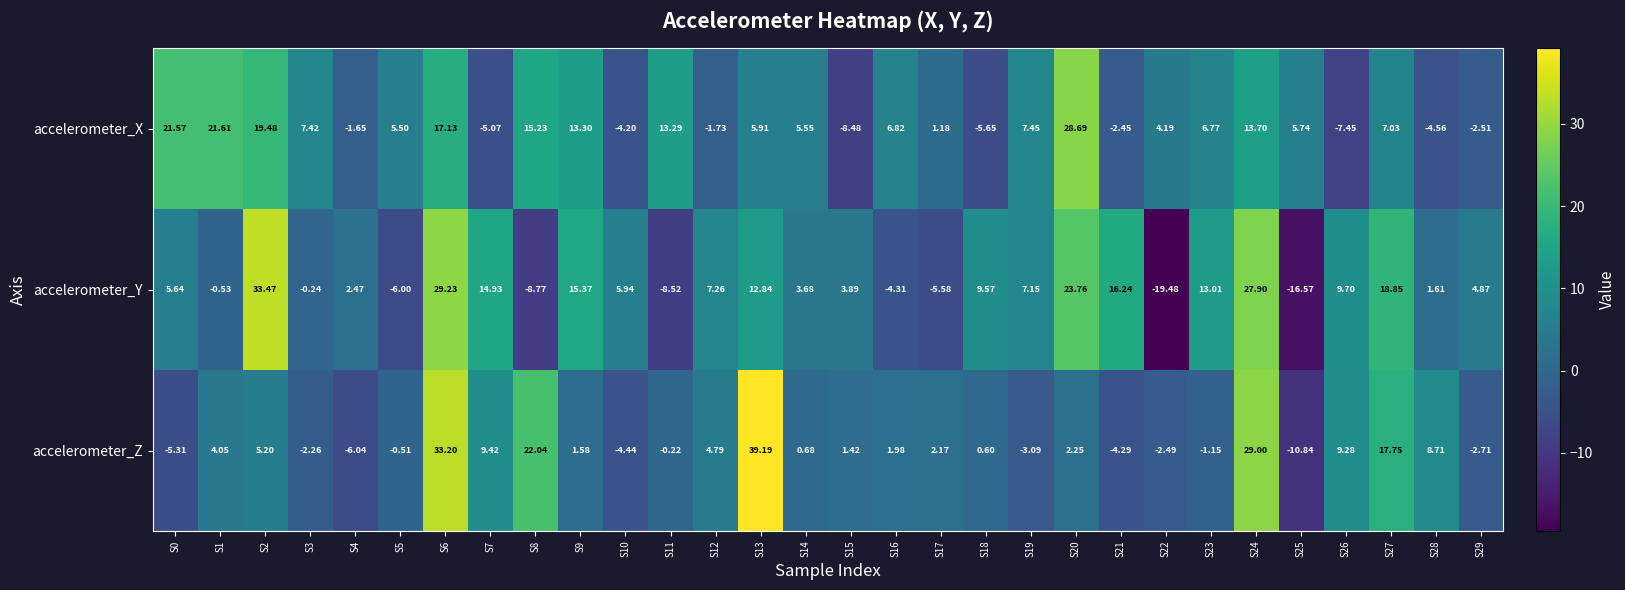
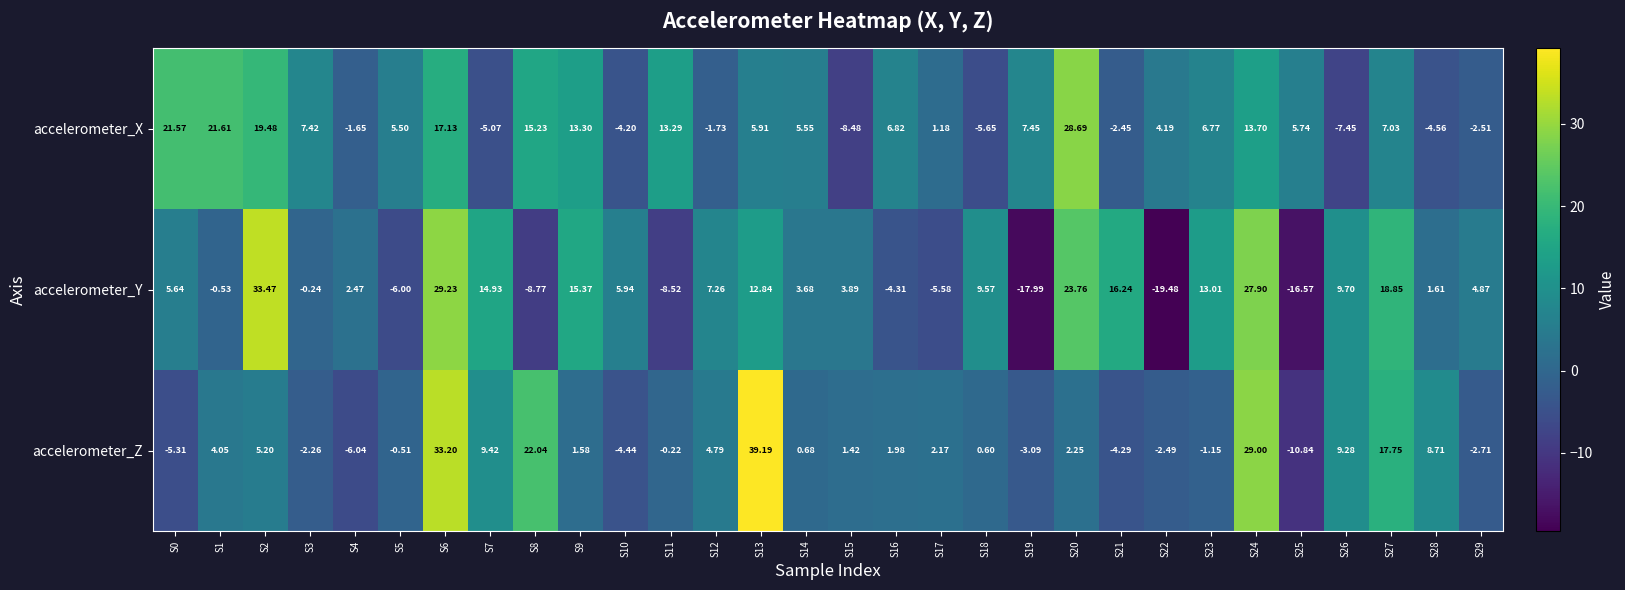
accelerometer_Y, S19: 7.15 -> -17.99
